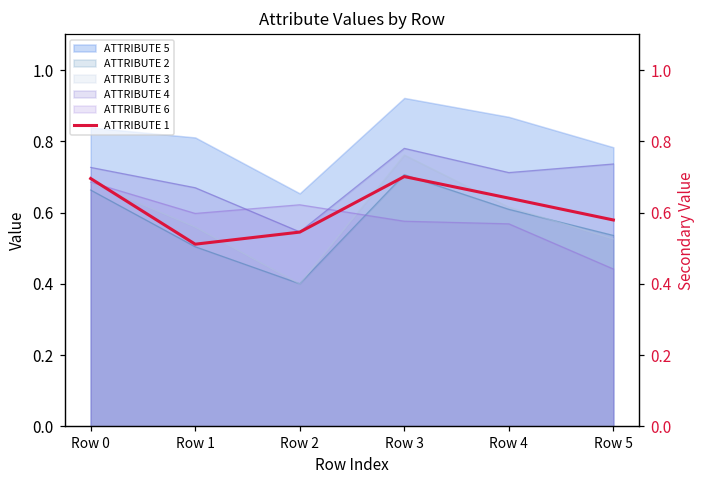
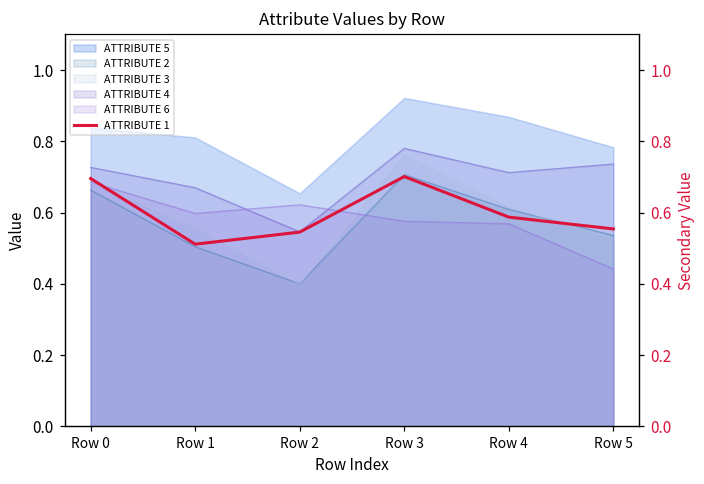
ATTRIBUTE 1, Row 4: 0.64 -> 0.59
ATTRIBUTE 1, Row 5: 0.58 -> 0.55
